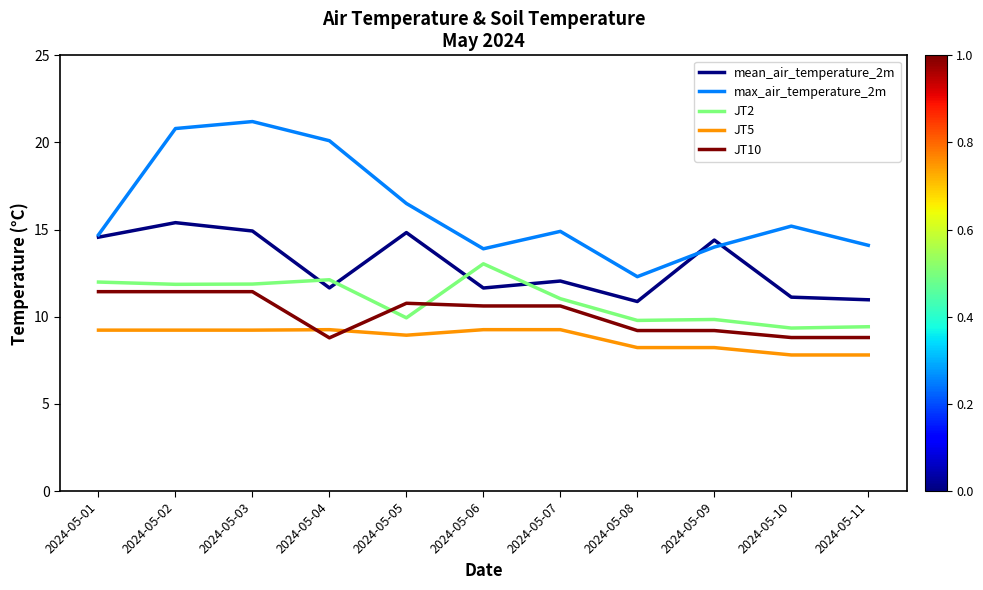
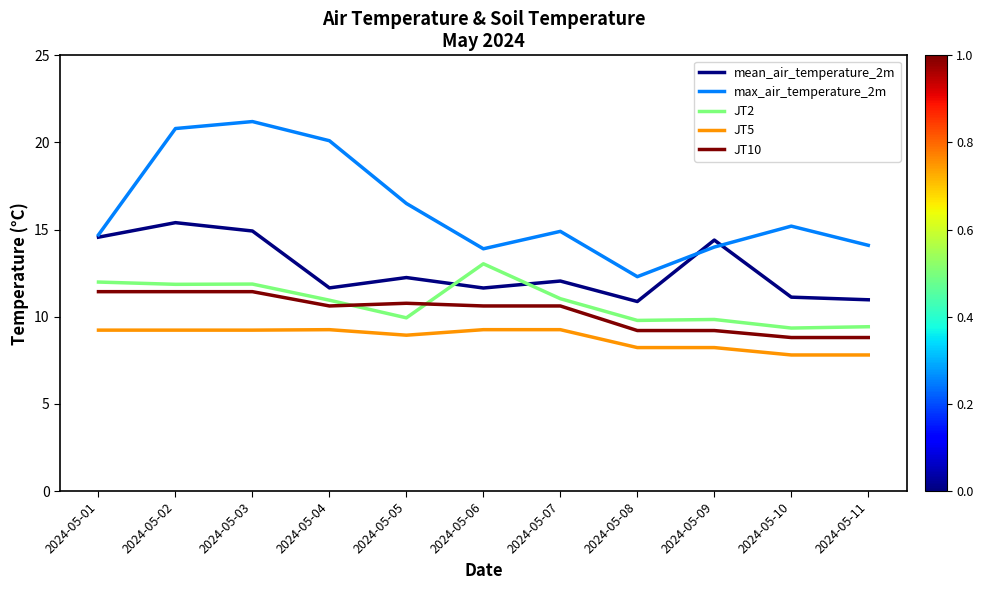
JT2, 2024-05-04: 12.1 -> 11.0
JT10, 2024-05-04: 8.8 -> 10.6
mean_air_temperature_2m, 2024-05-05: 14.8 -> 12.3
